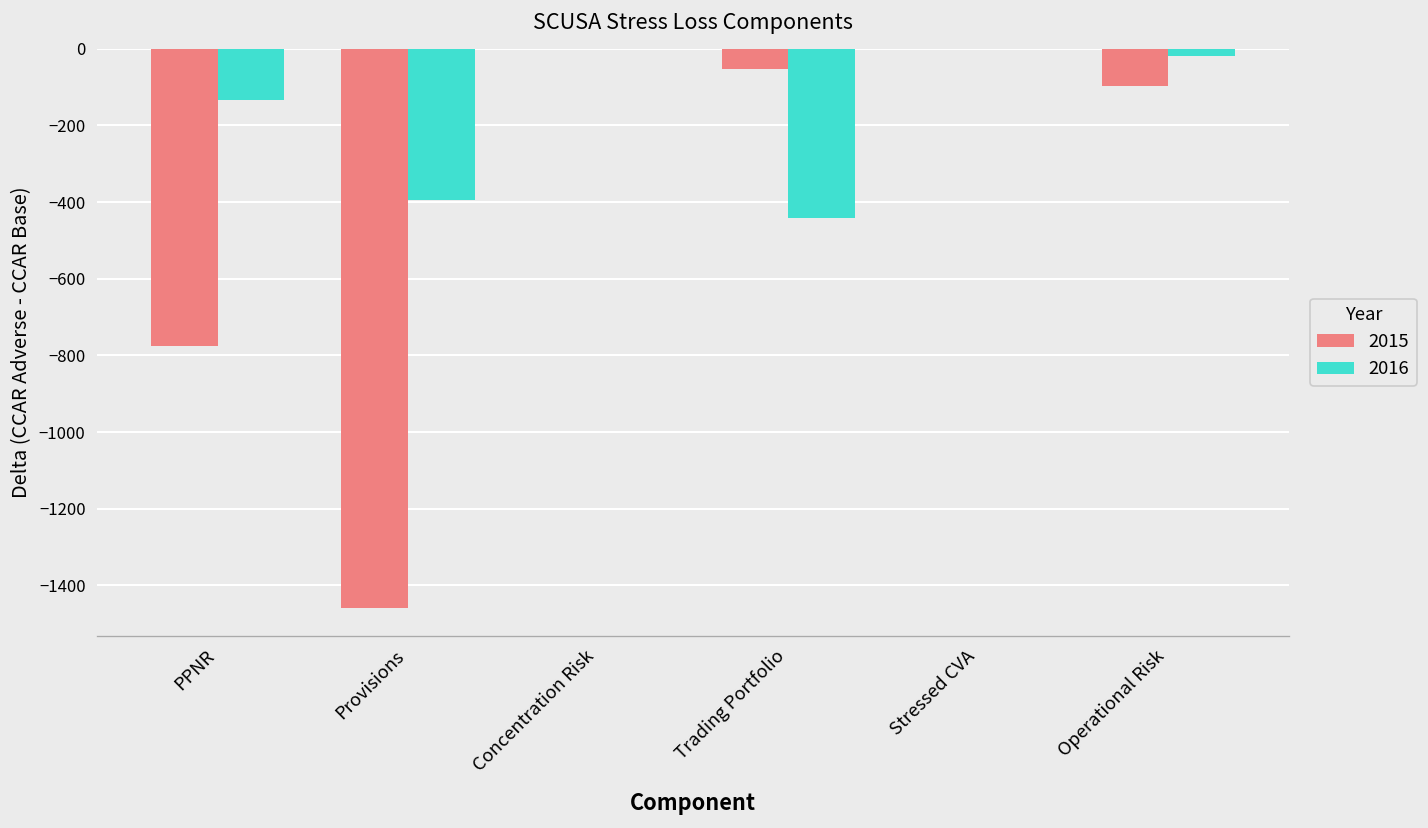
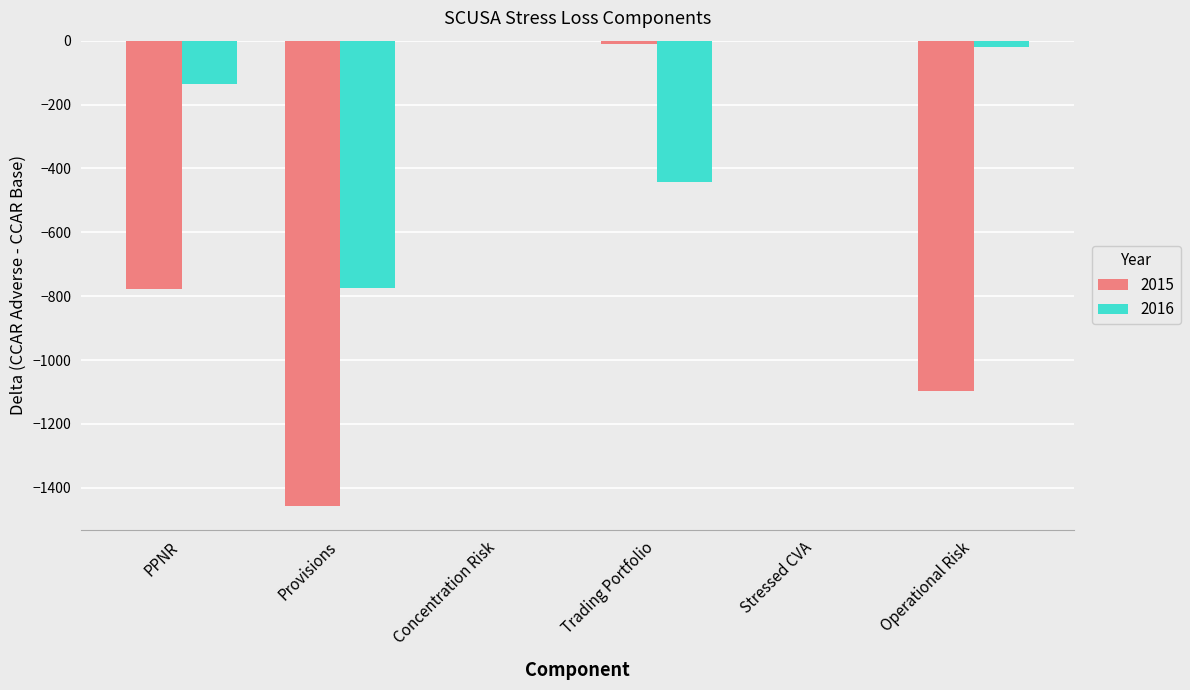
2016, Provisions: -390 -> -770
2015, Trading Portfolio: -50 -> -10
2015, Operational Risk: -100 -> -1100
